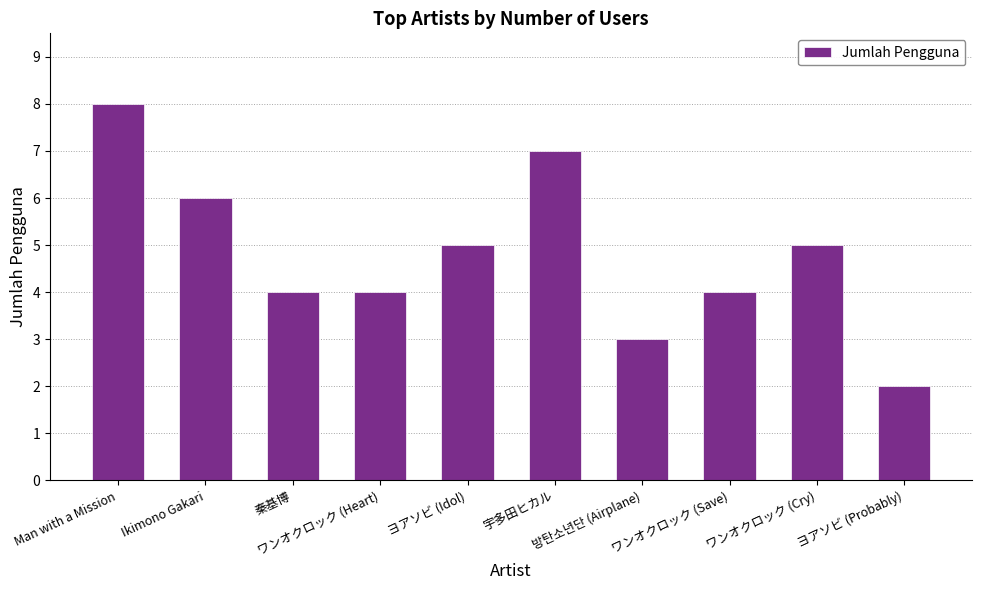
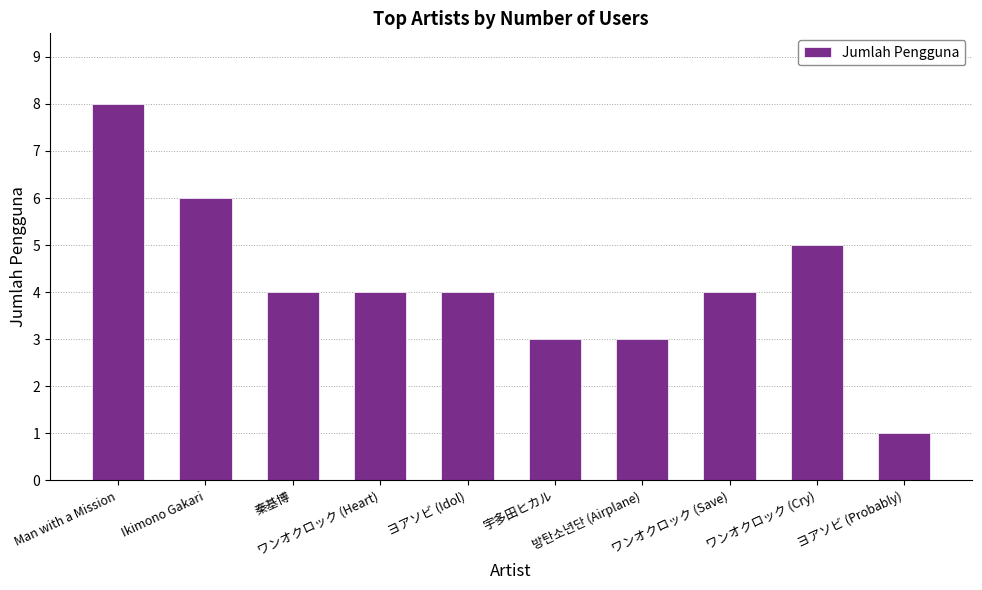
ヨアソビ (Idol): 5 -> 4
宇多田ヒカル: 7 -> 3
ヨアソビ (Probably): 2 -> 1
